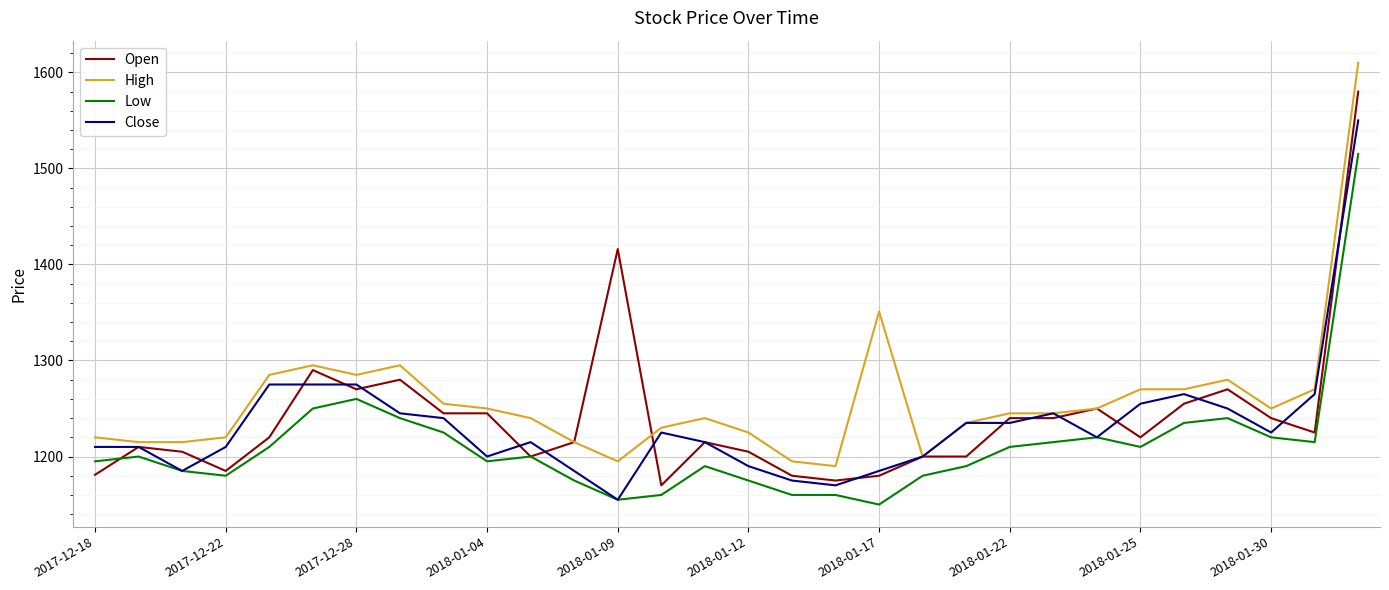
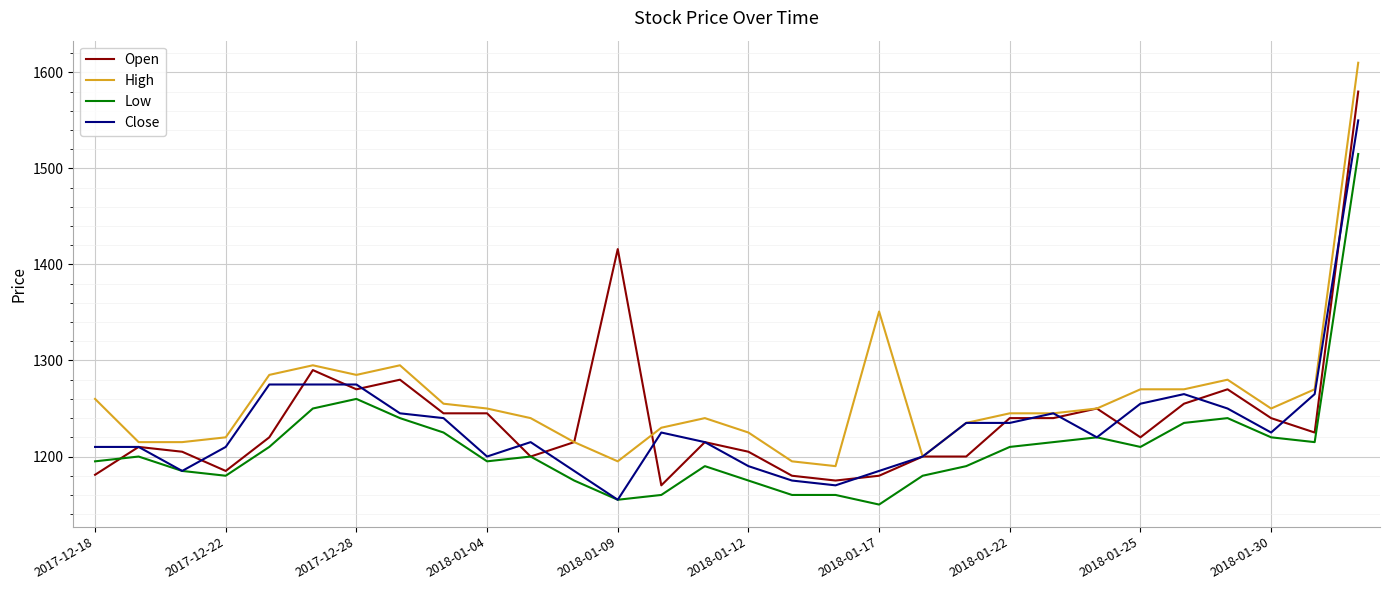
High, 2017-12-18: 1220 -> 1260
